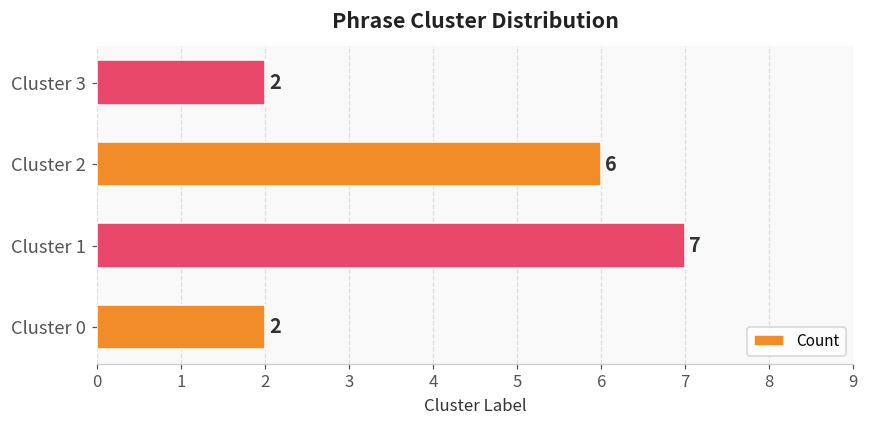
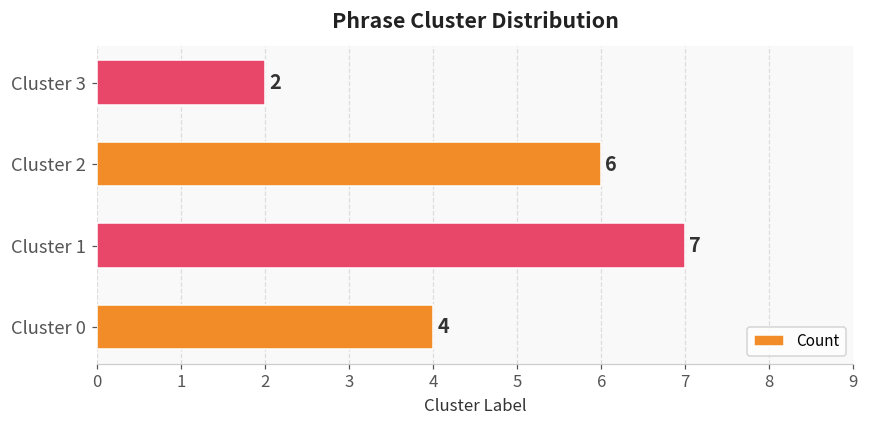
Cluster 0: 2 -> 4
